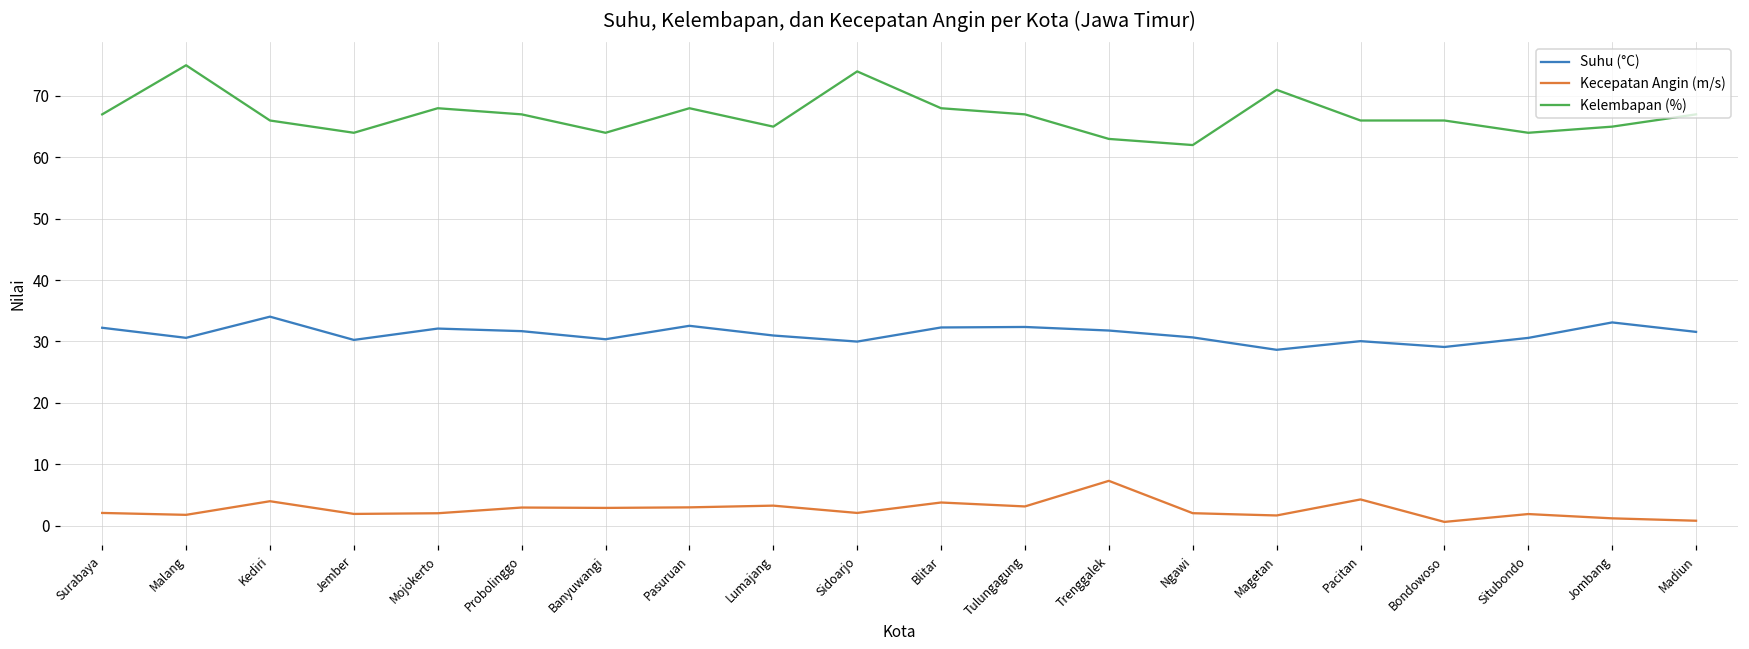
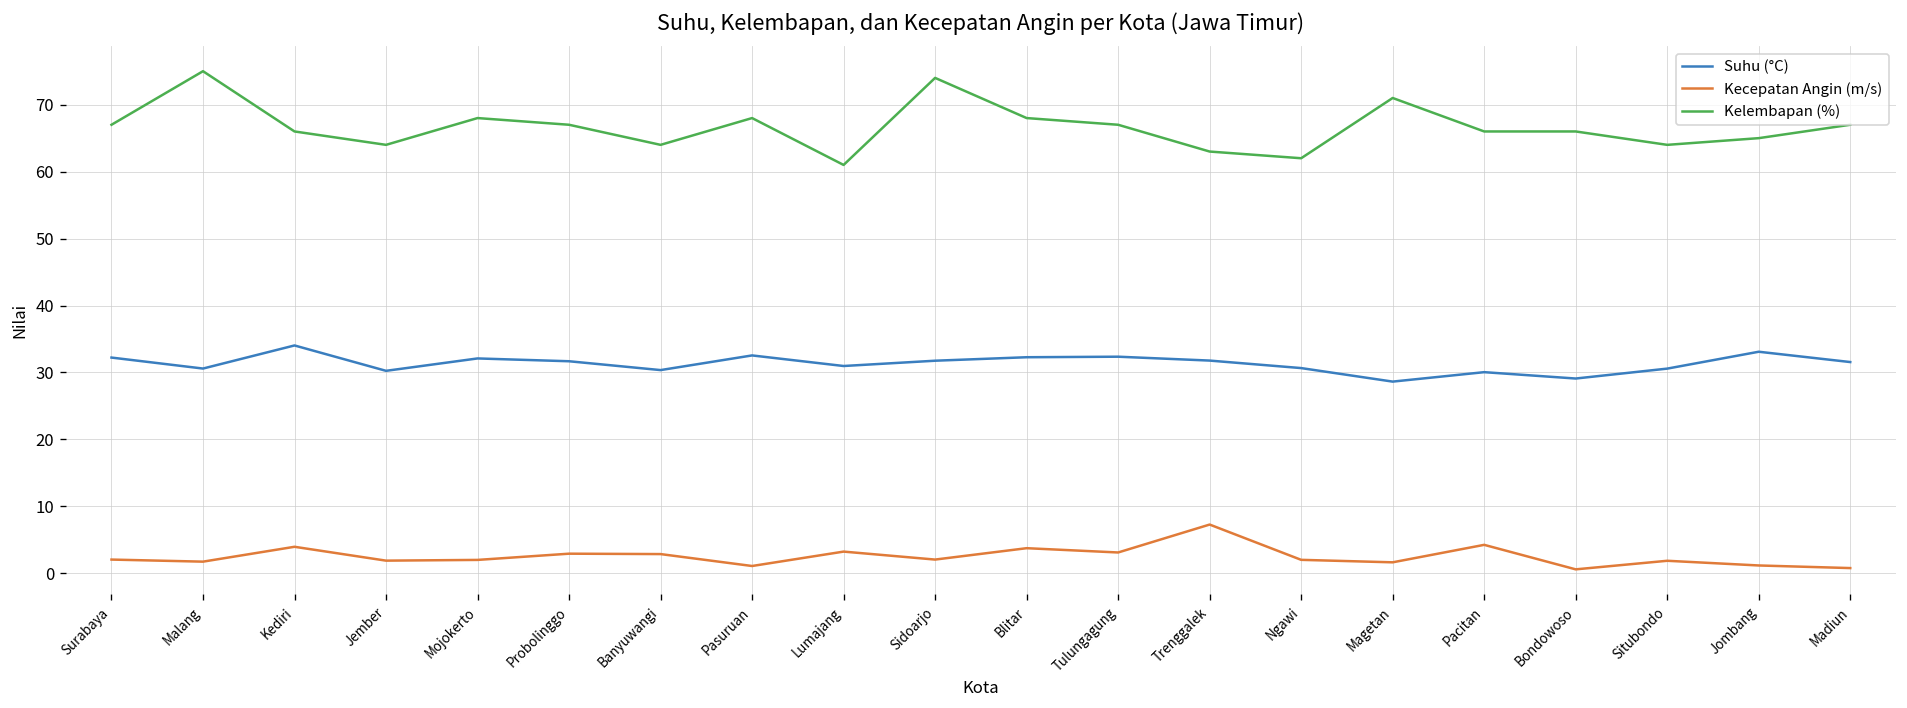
Kecepatan Angin (m/s), Pasuruan: 3 -> 1
Kelembapan (%), Lumajang: 65 -> 61
Suhu (°C), Sidoarjo: 30 -> 32
